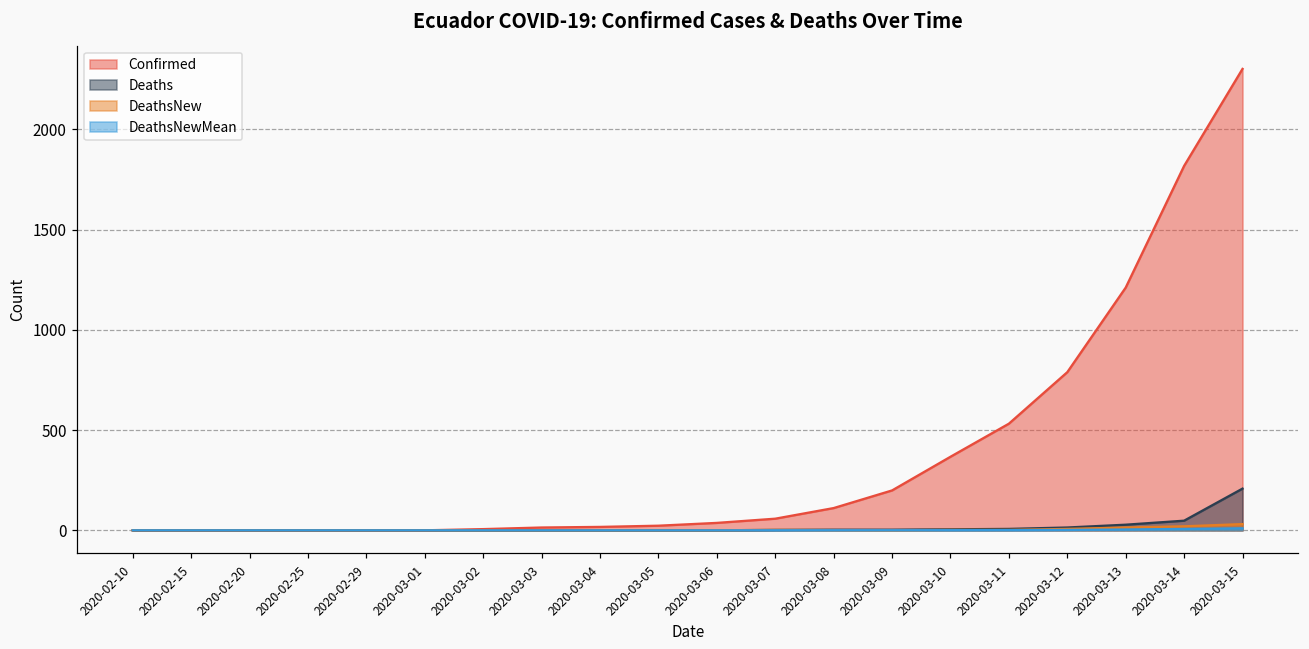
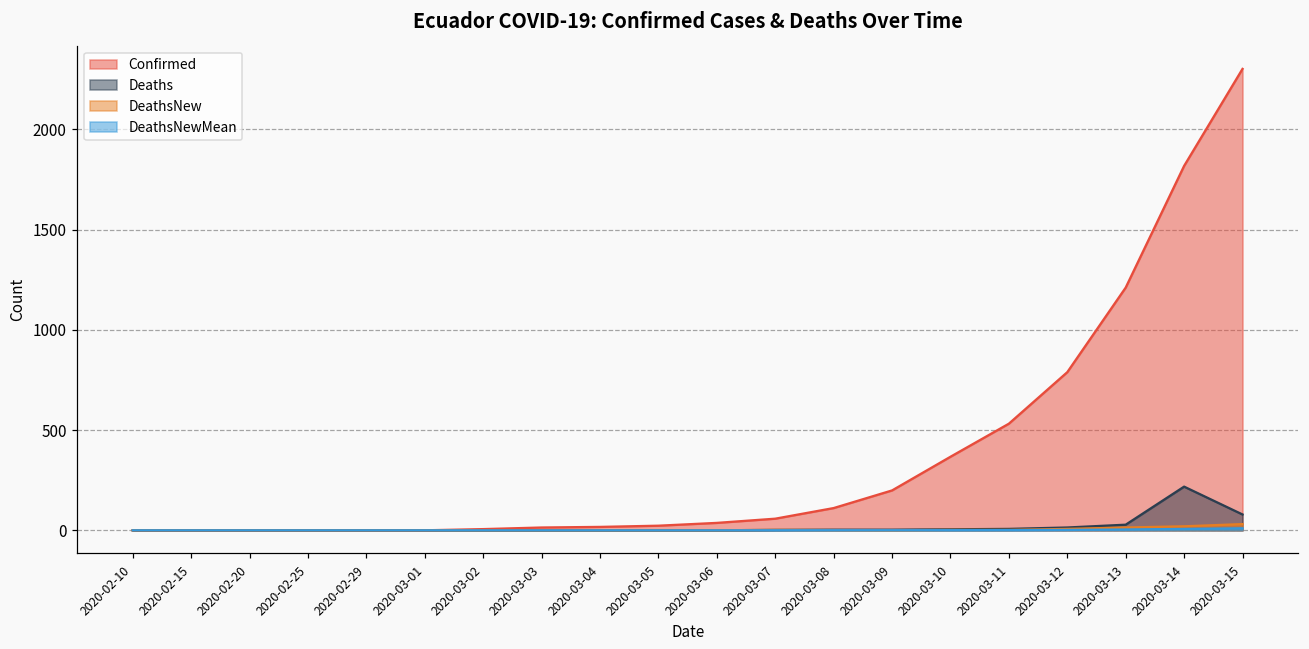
Deaths, 2020-03-14: 50 -> 220
Deaths, 2020-03-15: 210 -> 80
